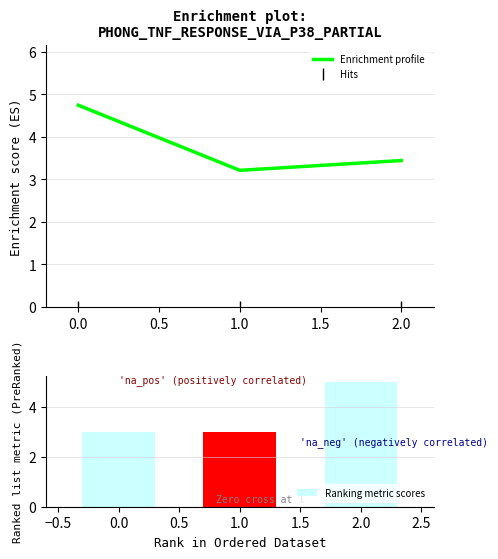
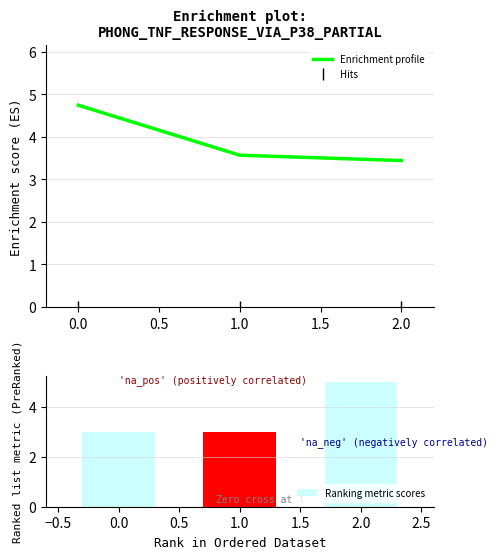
Enrichment plot: PHONG_TNF_RESPONSE_VIA_P38_PARTIAL, Enrichment profile, 1.0: 3.2 -> 3.6
